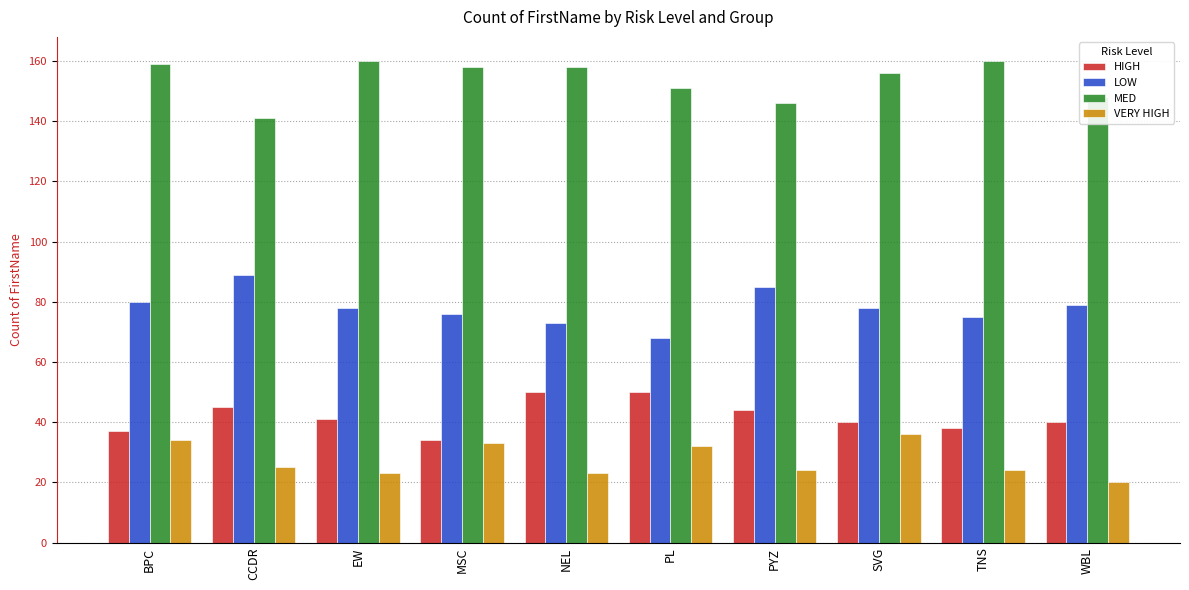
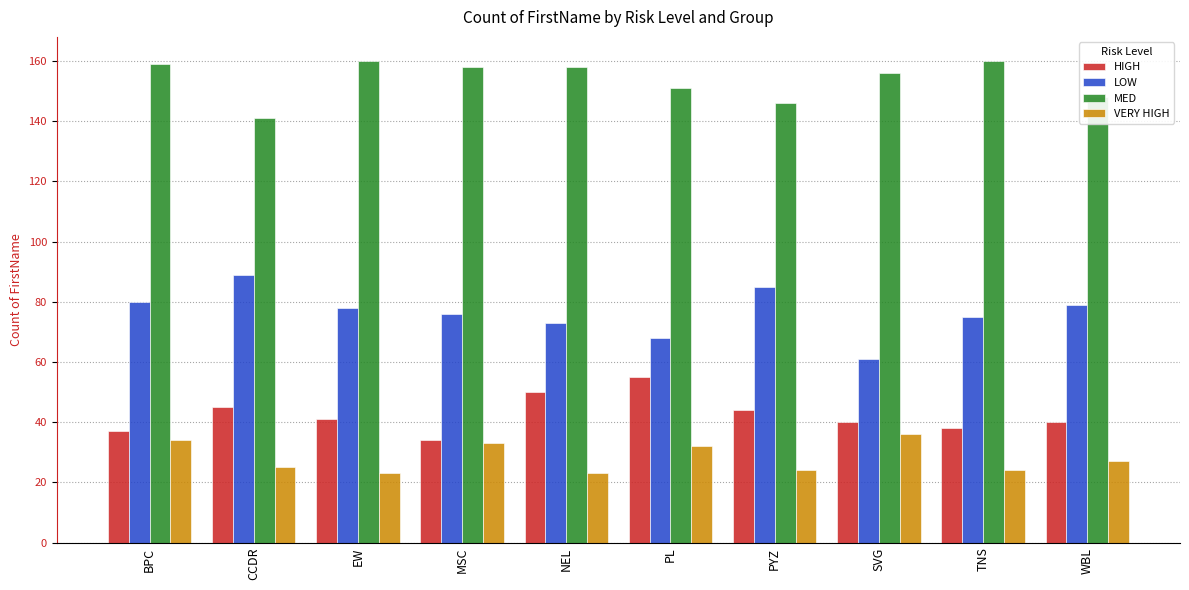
HIGH, PL: 50 -> 55
LOW, SVG: 78 -> 61
VERY HIGH, WBL: 20 -> 27
